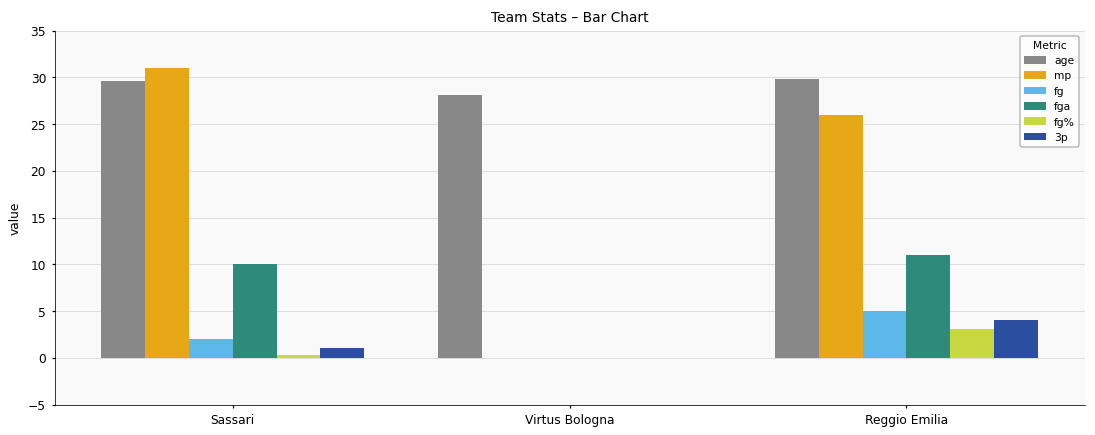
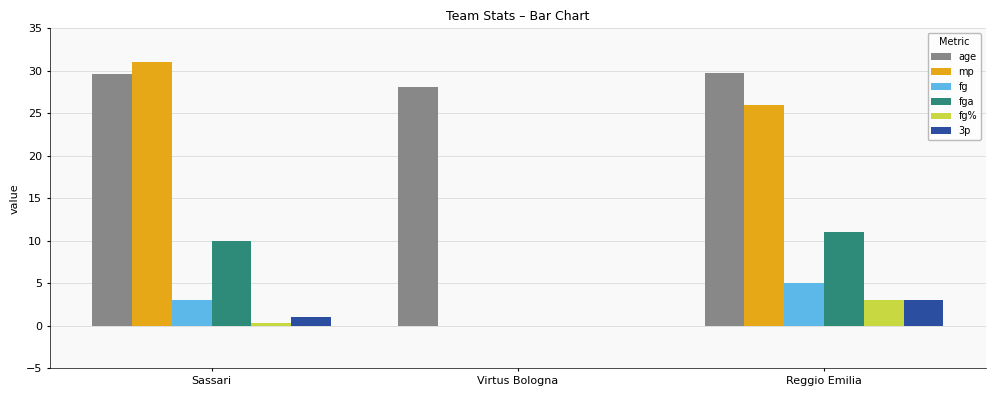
fg, Sassari: 2 -> 3
3p, Reggio Emilia: 4 -> 3
